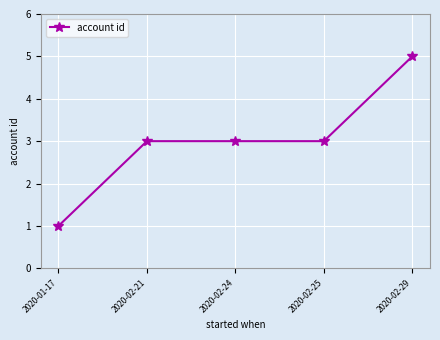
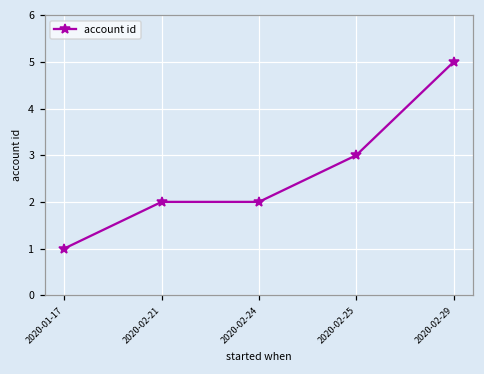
2020-02-21: 3 -> 2
2020-02-24: 3 -> 2
